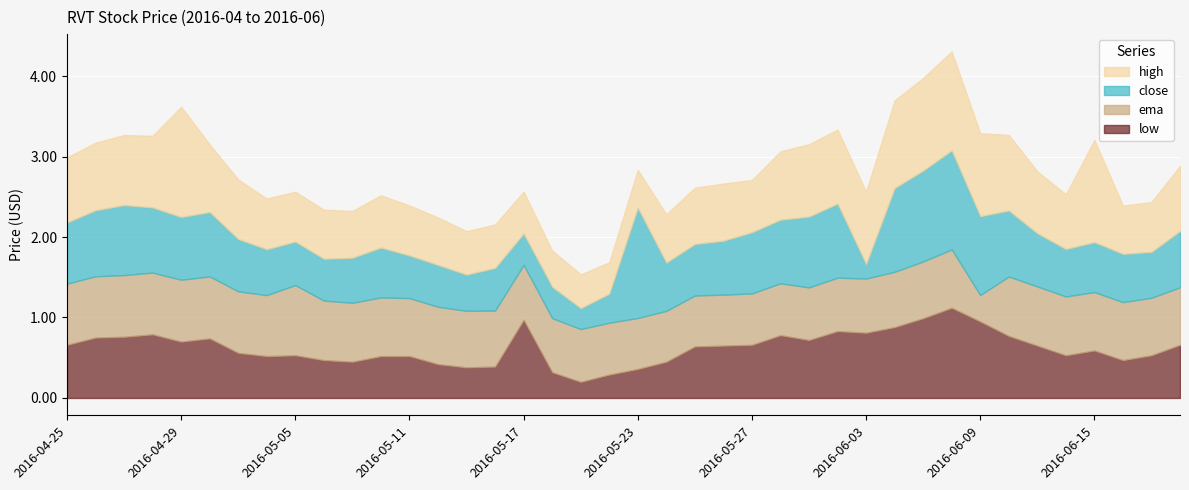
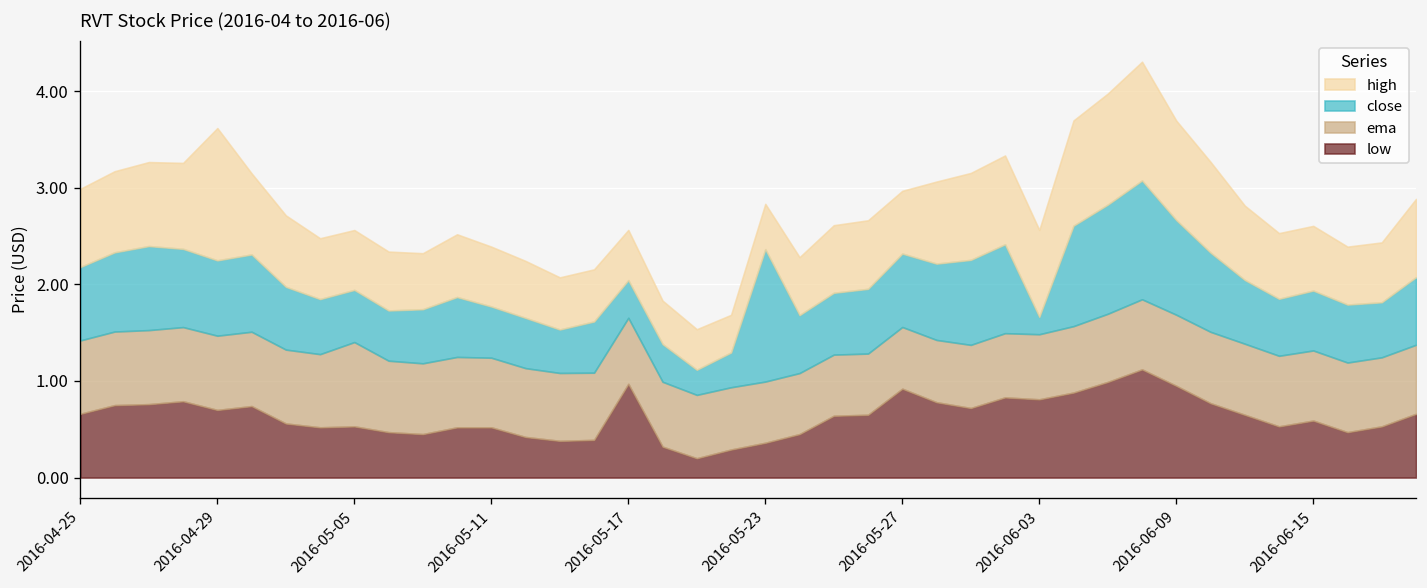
low, 2016-05-27: 0.7 -> 0.9
ema, 2016-06-09: 0.3 -> 0.7
high, 2016-06-15: 1.3 -> 0.7
